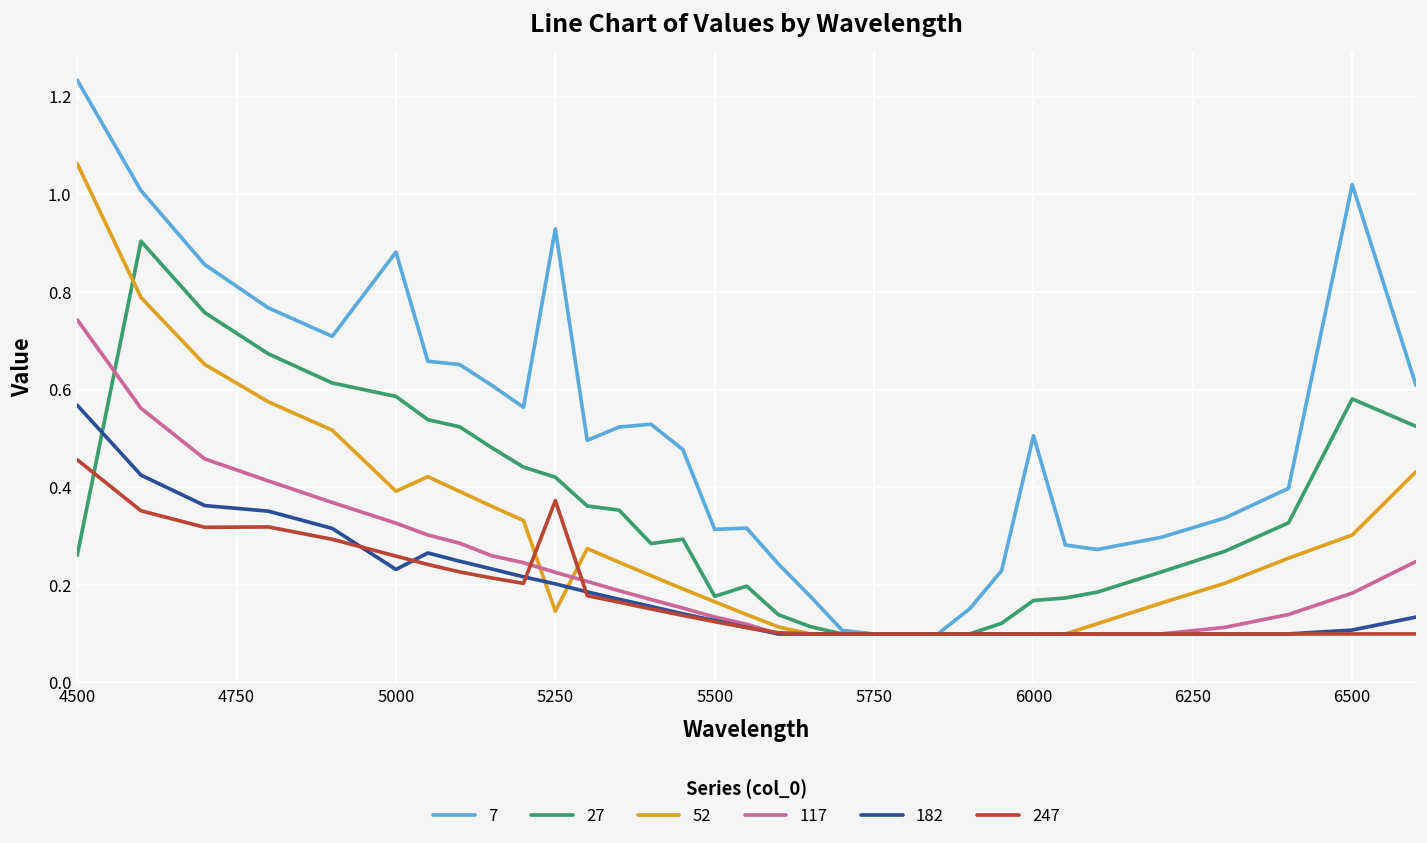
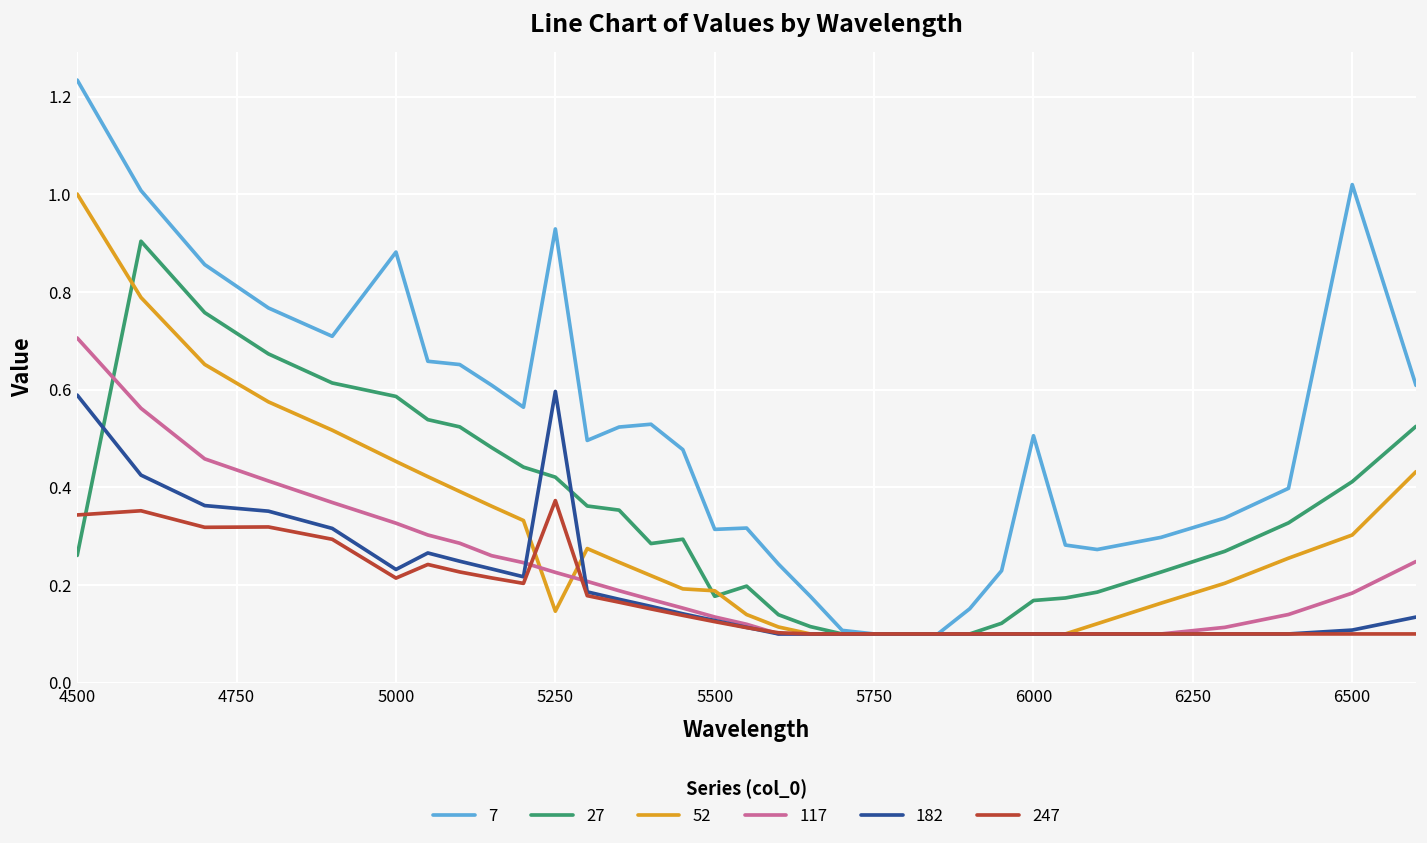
52, 4500: 1.06 -> 1.00
117, 4500: 0.74 -> 0.71
182, 4500: 0.57 -> 0.59
247, 4500: 0.46 -> 0.34
52, 5000: 0.39 -> 0.45
247, 5000: 0.26 -> 0.21
182, 5250: 0.20 -> 0.60
52, 5500: 0.17 -> 0.19
27, 6500: 0.58 -> 0.41
